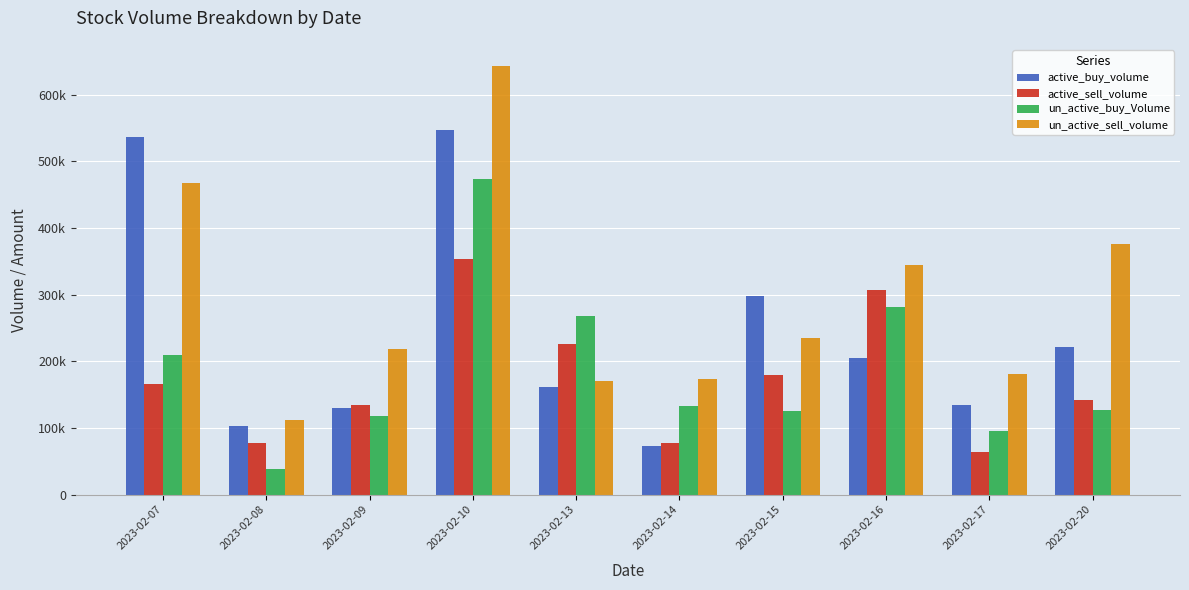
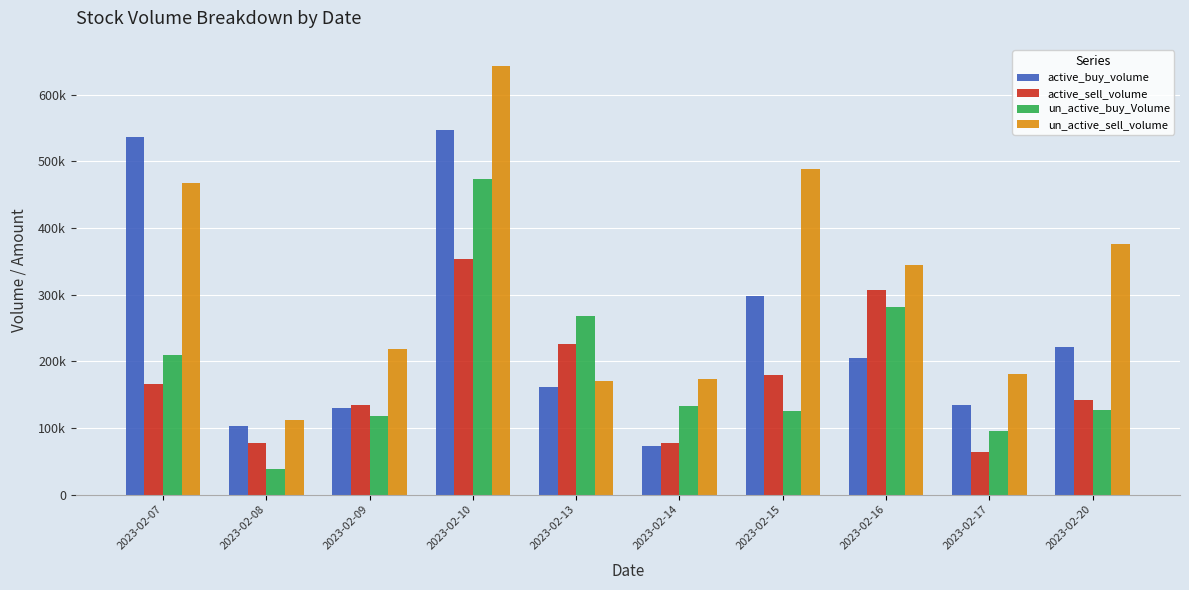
un_active_sell_volume, 2023-02-15: 230000 -> 490000
